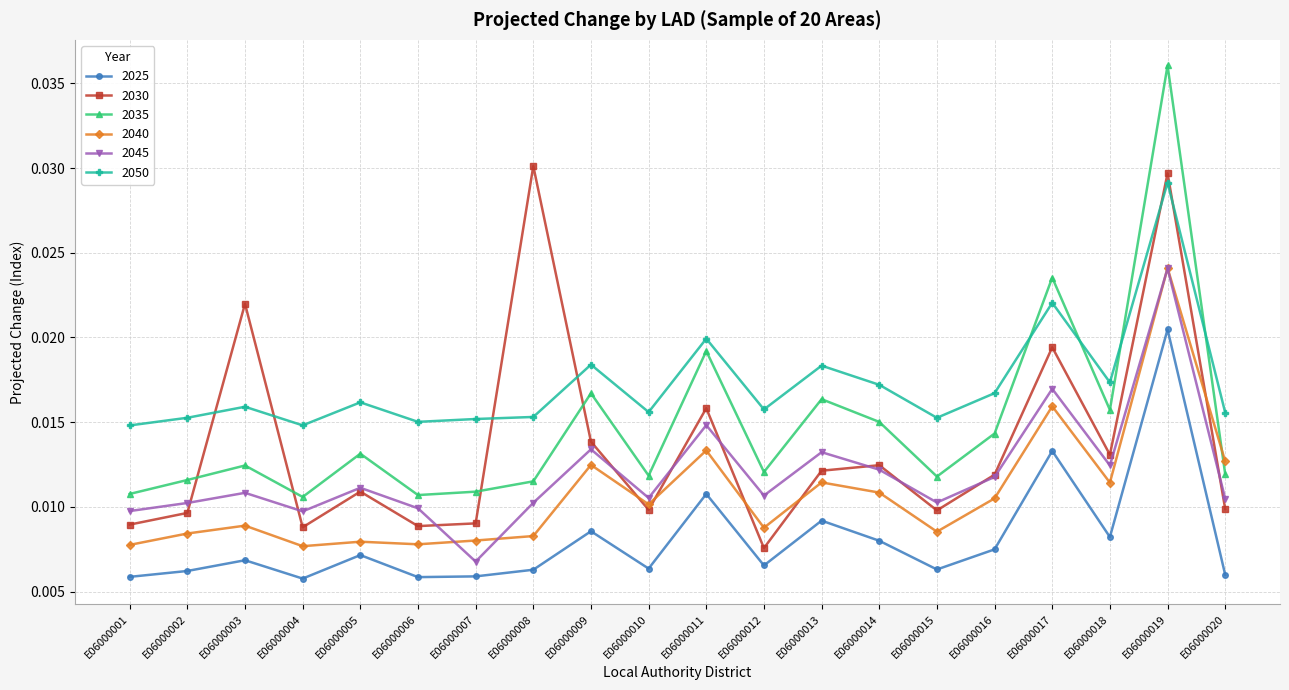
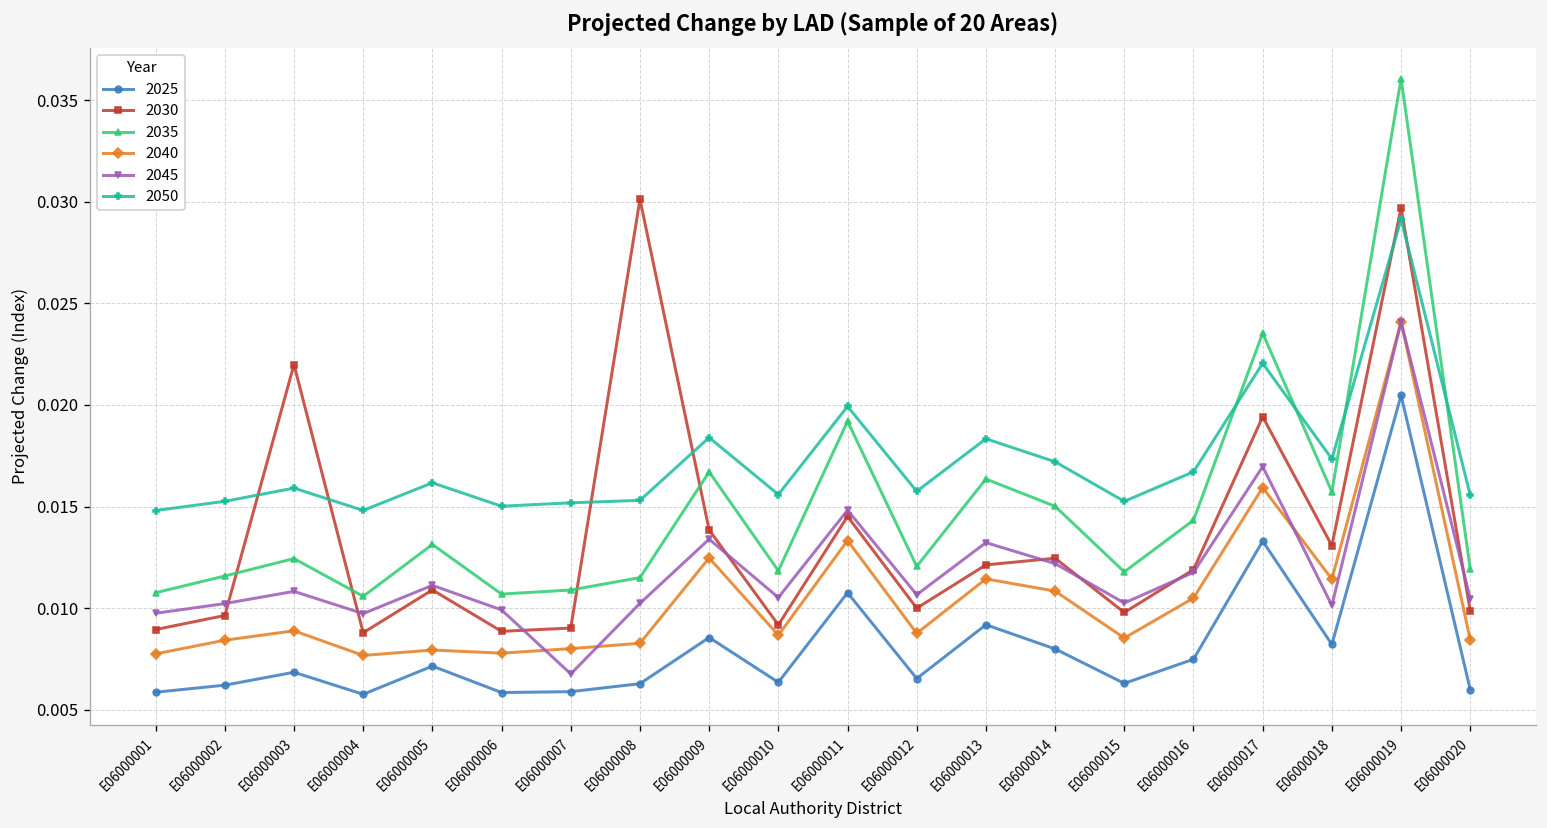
2030, E06000010: 0.0098 -> 0.0092
2040, E06000010: 0.0101 -> 0.0087
2030, E06000011: 0.0158 -> 0.0145
2030, E06000012: 0.0076 -> 0.0100
2045, E06000018: 0.0124 -> 0.0101
2040, E06000020: 0.0127 -> 0.0084
